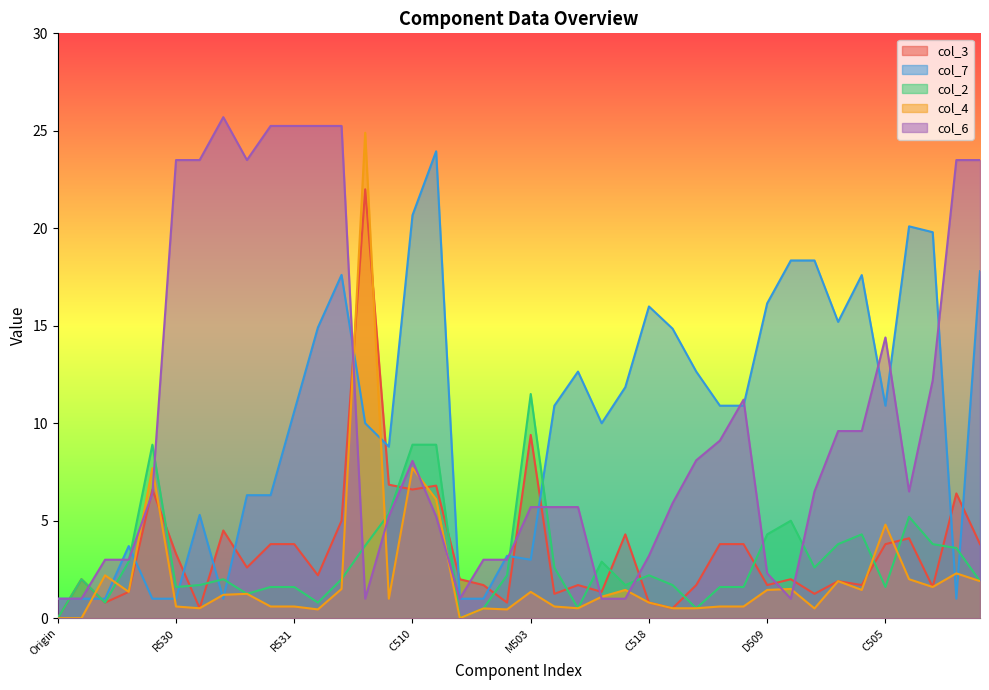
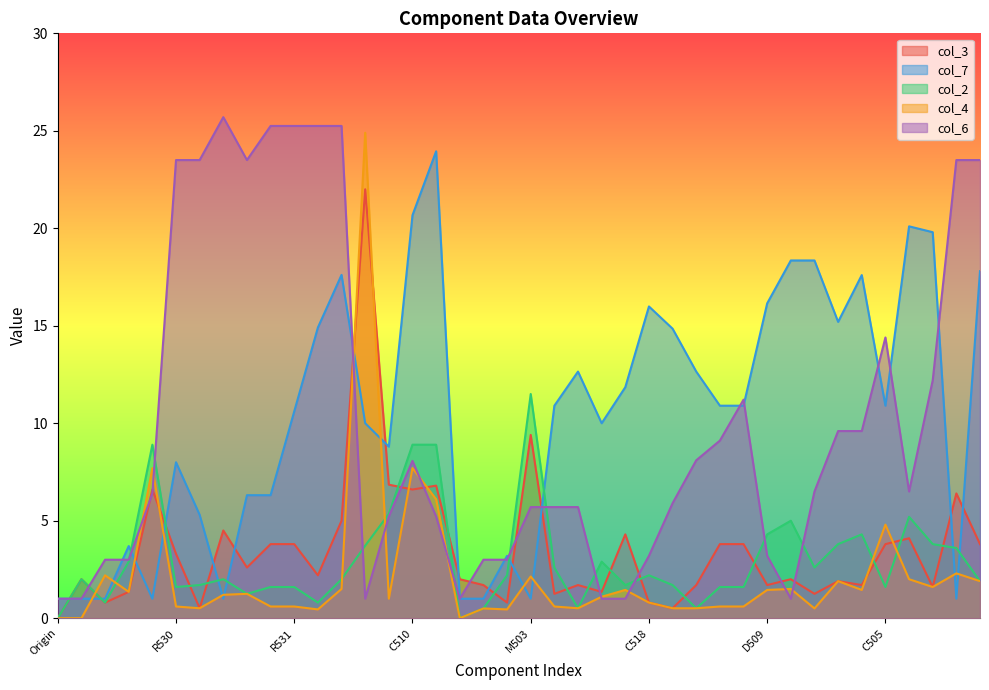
col_7, R530: 1 -> 8
col_7, M503: 3 -> 1
col_4, M503: 1.4 -> 2.1
col_6, D509: 2.3 -> 3.2
